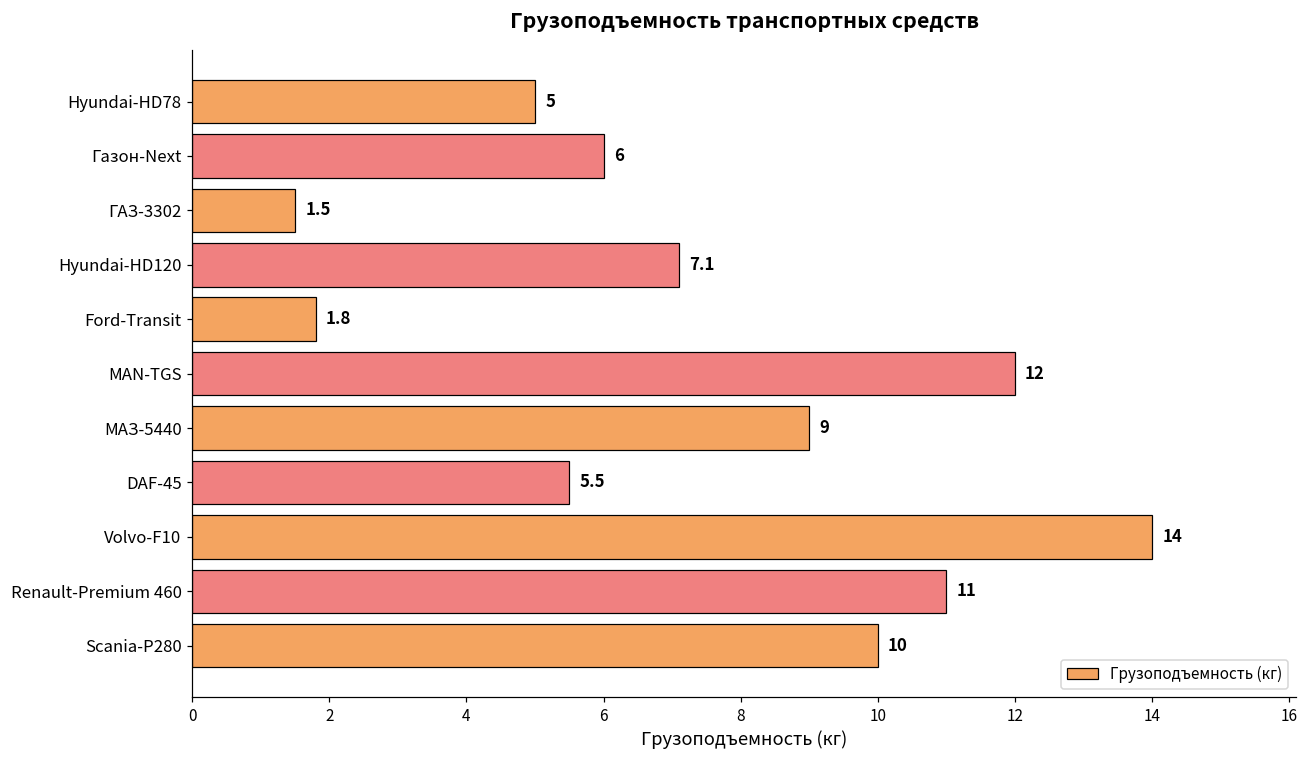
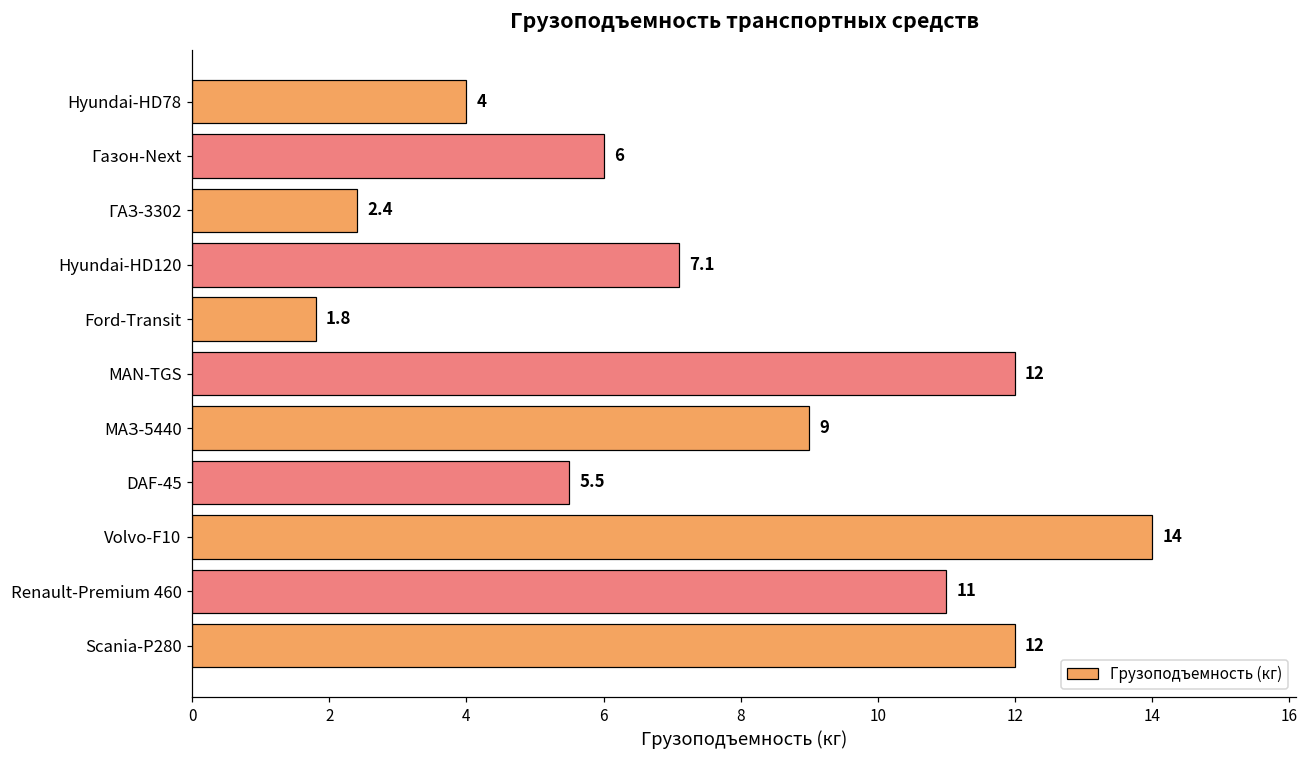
Hyundai-HD78: 5 -> 4
ГАЗ-3302: 1.5 -> 2.4
Scania-P280: 10 -> 12
